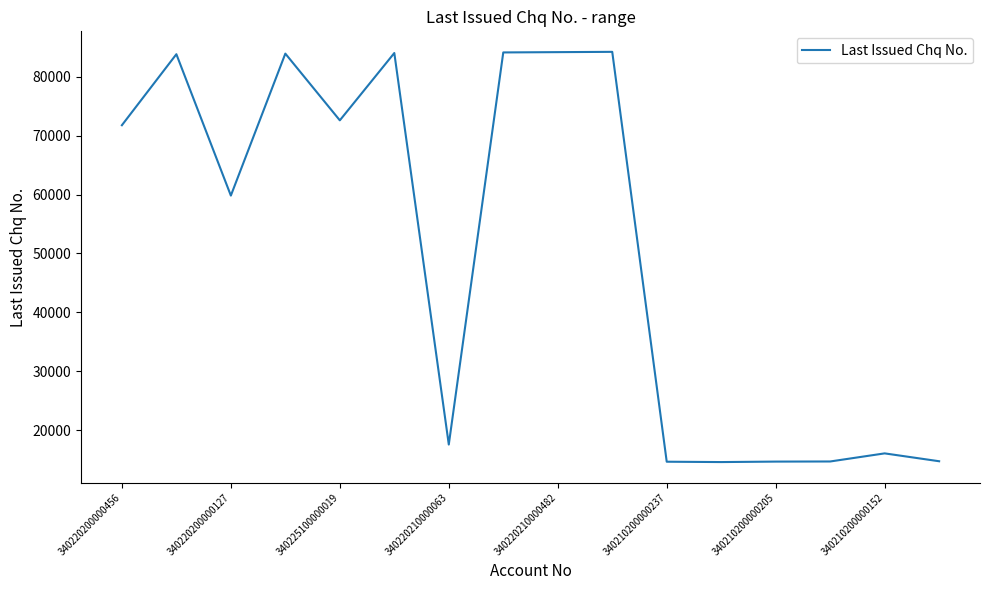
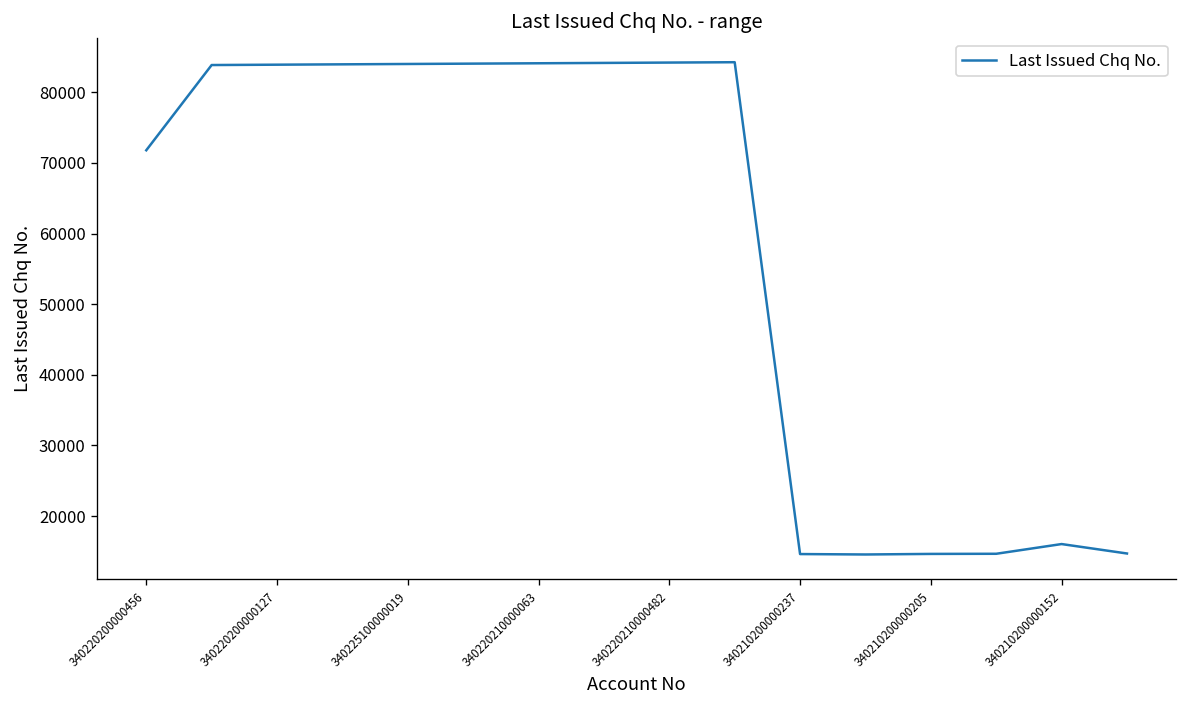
340220200000127: 60000 -> 84000
340225100000019: 73000 -> 84000
340220210000063: 18000 -> 84000
